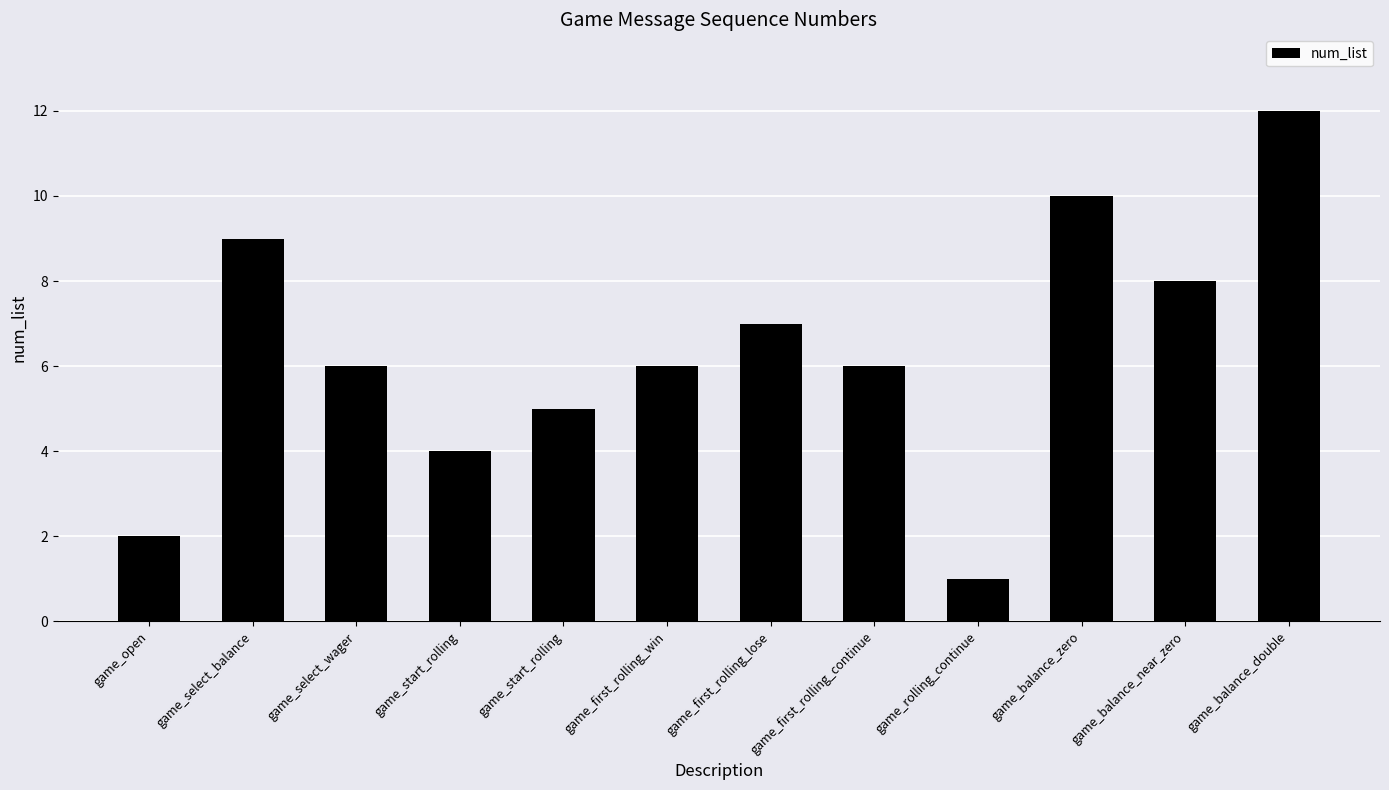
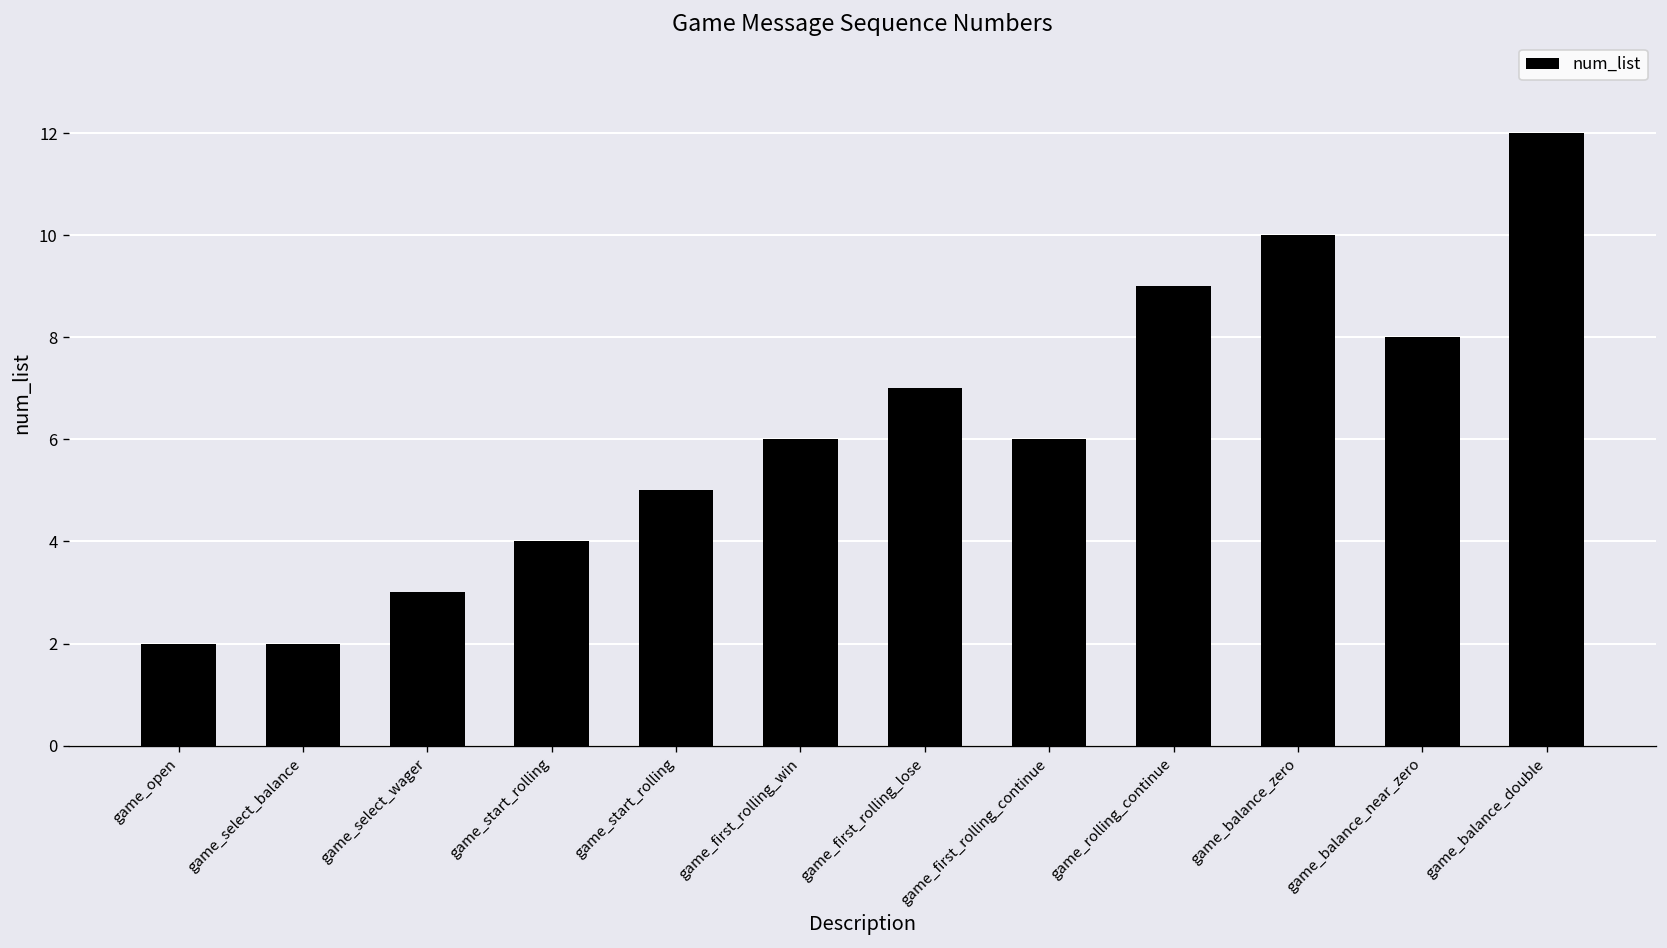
game_select_balance: 9 -> 2
game_select_wager: 6 -> 3
game_rolling_continue: 1 -> 9
